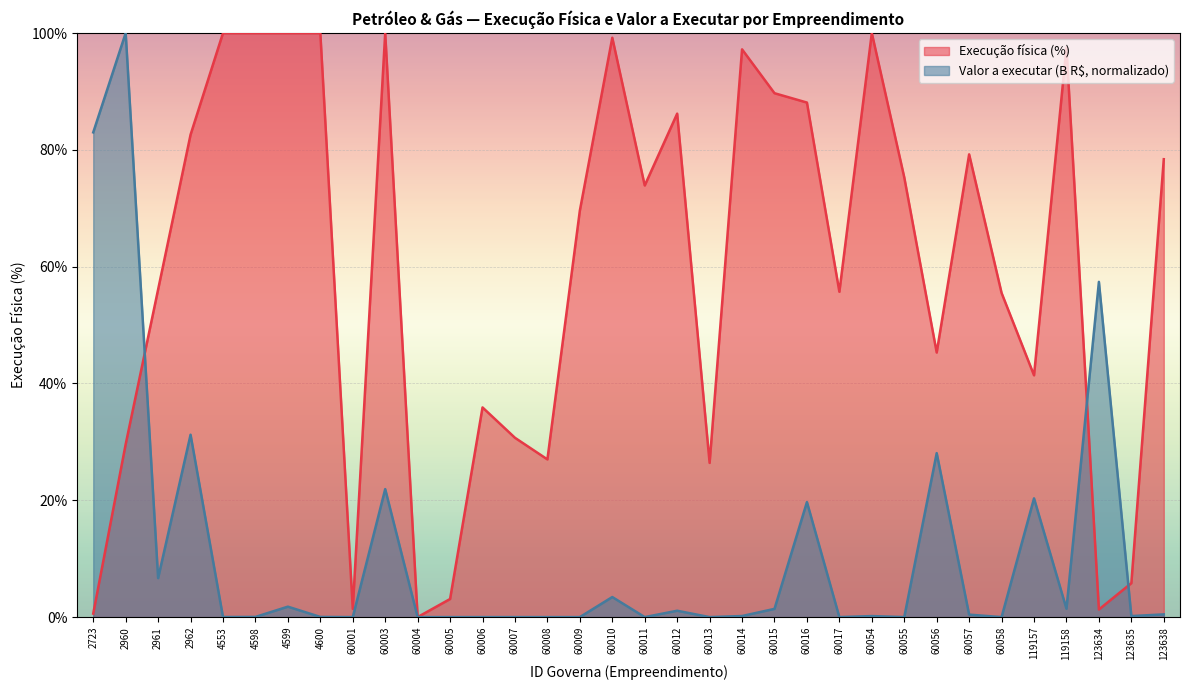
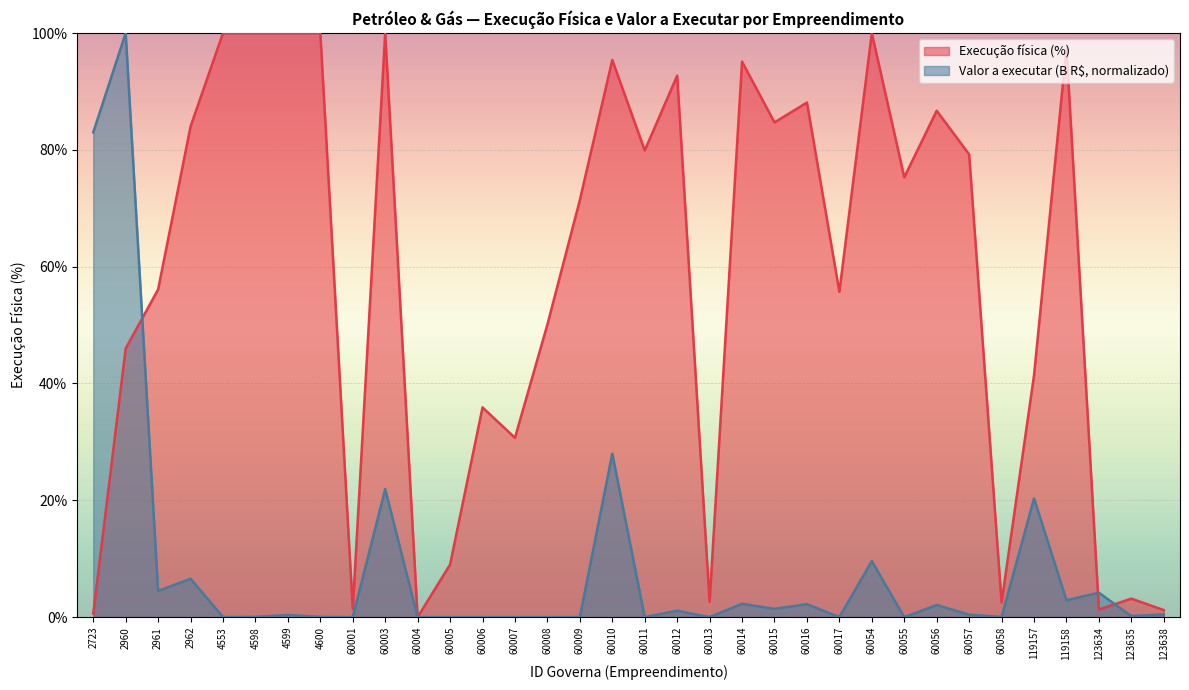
Execução física (%), 2960: 30% -> 46%
Valor a executar (B R$, normalizado), 2961: 7% -> 4%
Execução física (%), 2962: 83% -> 84%
Valor a executar (B R$, normalizado), 2962: 31% -> 7%
Valor a executar (B R$, normalizado), 4599: 2% -> 0%
Execução física (%), 60005: 3% -> 9%
Execução física (%), 60008: 27% -> 50%
Execução física (%), 60009: 70% -> 71%
Execução física (%), 60010: 99% -> 95%
Valor a executar (B R$, normalizado), 60010: 3% -> 28%
Execução física (%), 60011: 74% -> 80%
Execução física (%), 60012: 86% -> 93%
Execução física (%), 60013: 26% -> 3%
Execução física (%), 60014: 97% -> 95%
Valor a executar (B R$, normalizado), 60014: 0% -> 2%
Execução física (%), 60015: 90% -> 85%
Valor a executar (B R$, normalizado), 60016: 20% -> 2%
Valor a executar (B R$, normalizado), 60054: 0% -> 10%
Execução física (%), 60056: 45% -> 87%
Valor a executar (B R$, normalizado), 60056: 28% -> 2%
Execução física (%), 60058: 56% -> 3%
Valor a executar (B R$, normalizado), 119158: 1% -> 3%
Valor a executar (B R$, normalizado), 123634: 57% -> 4%
Execução física (%), 123635: 6% -> 3%
Execução física (%), 123638: 78% -> 1%
